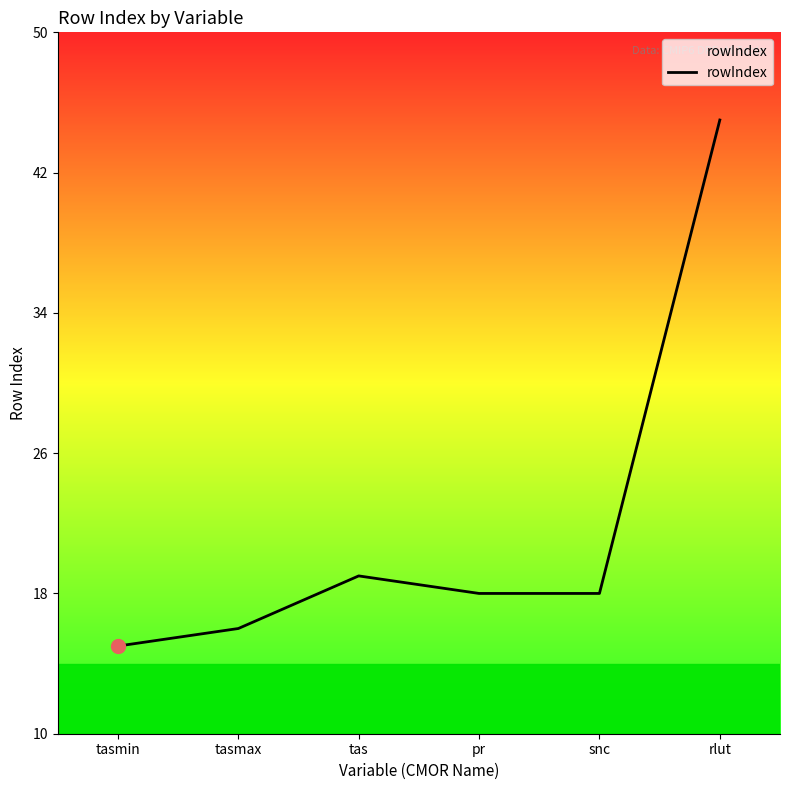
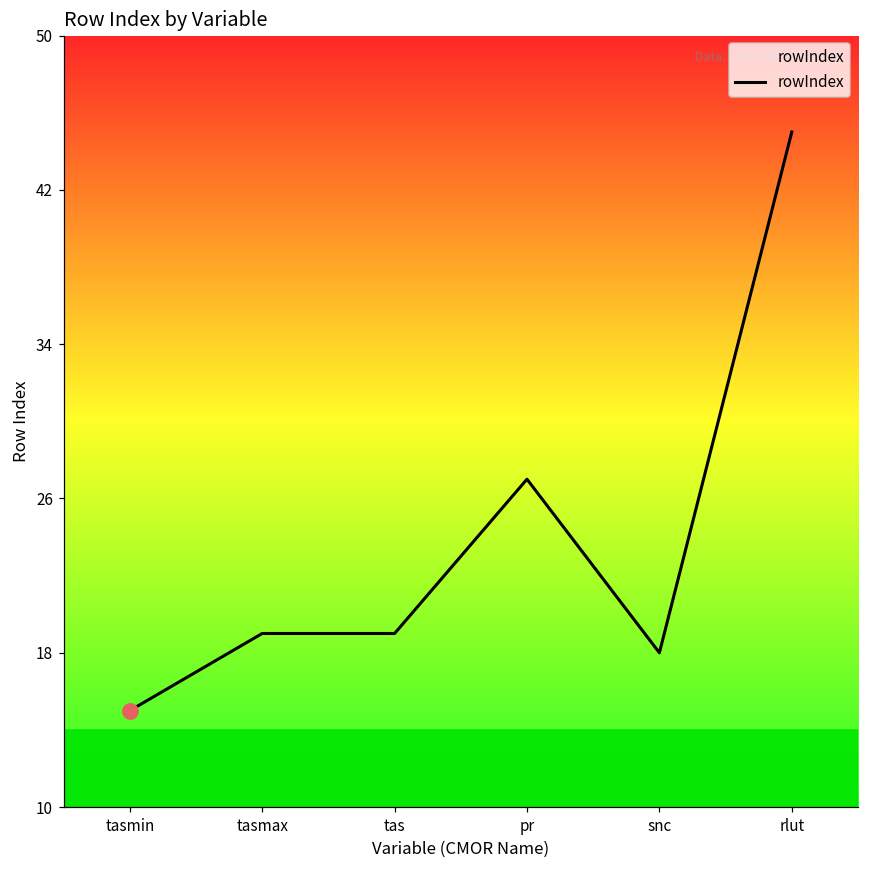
rowIndex, tasmax: 16 -> 19
rowIndex, pr: 18 -> 27
